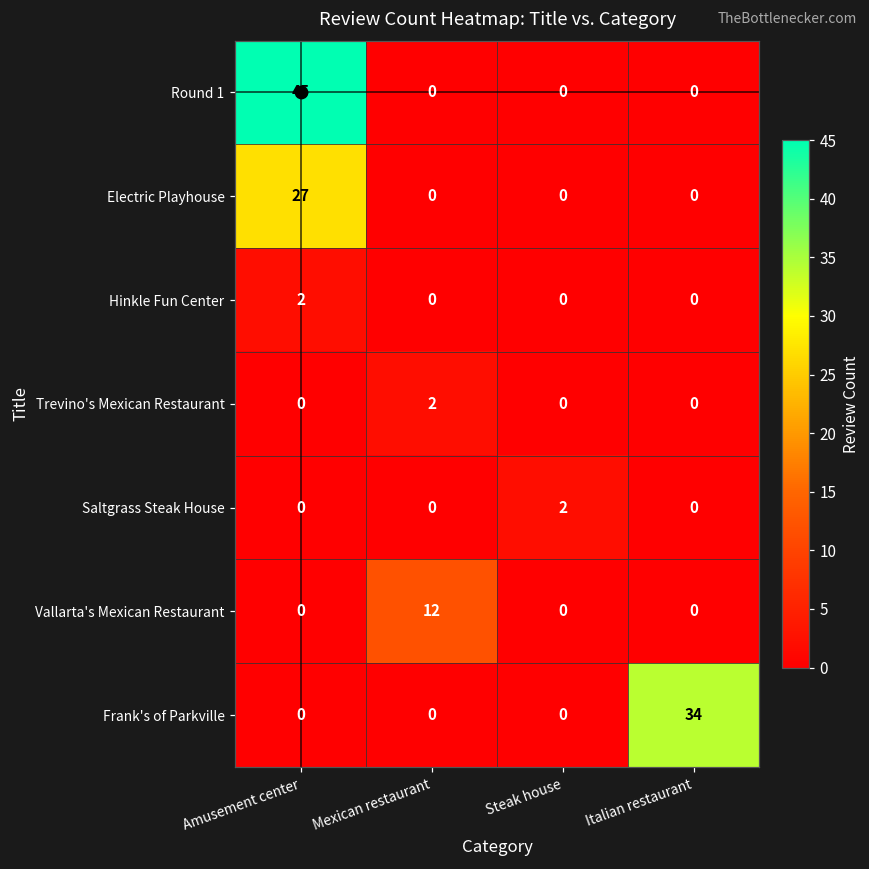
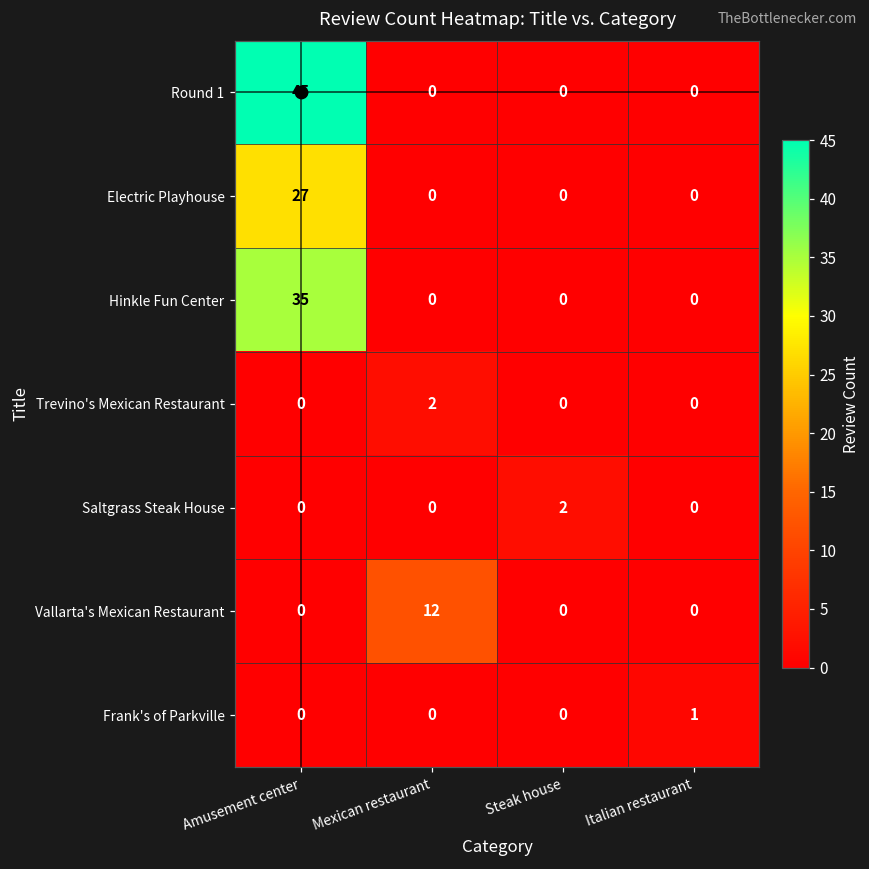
Hinkle Fun Center, Amusement center: 2 -> 35
Frank's of Parkville, Italian restaurant: 34 -> 1
